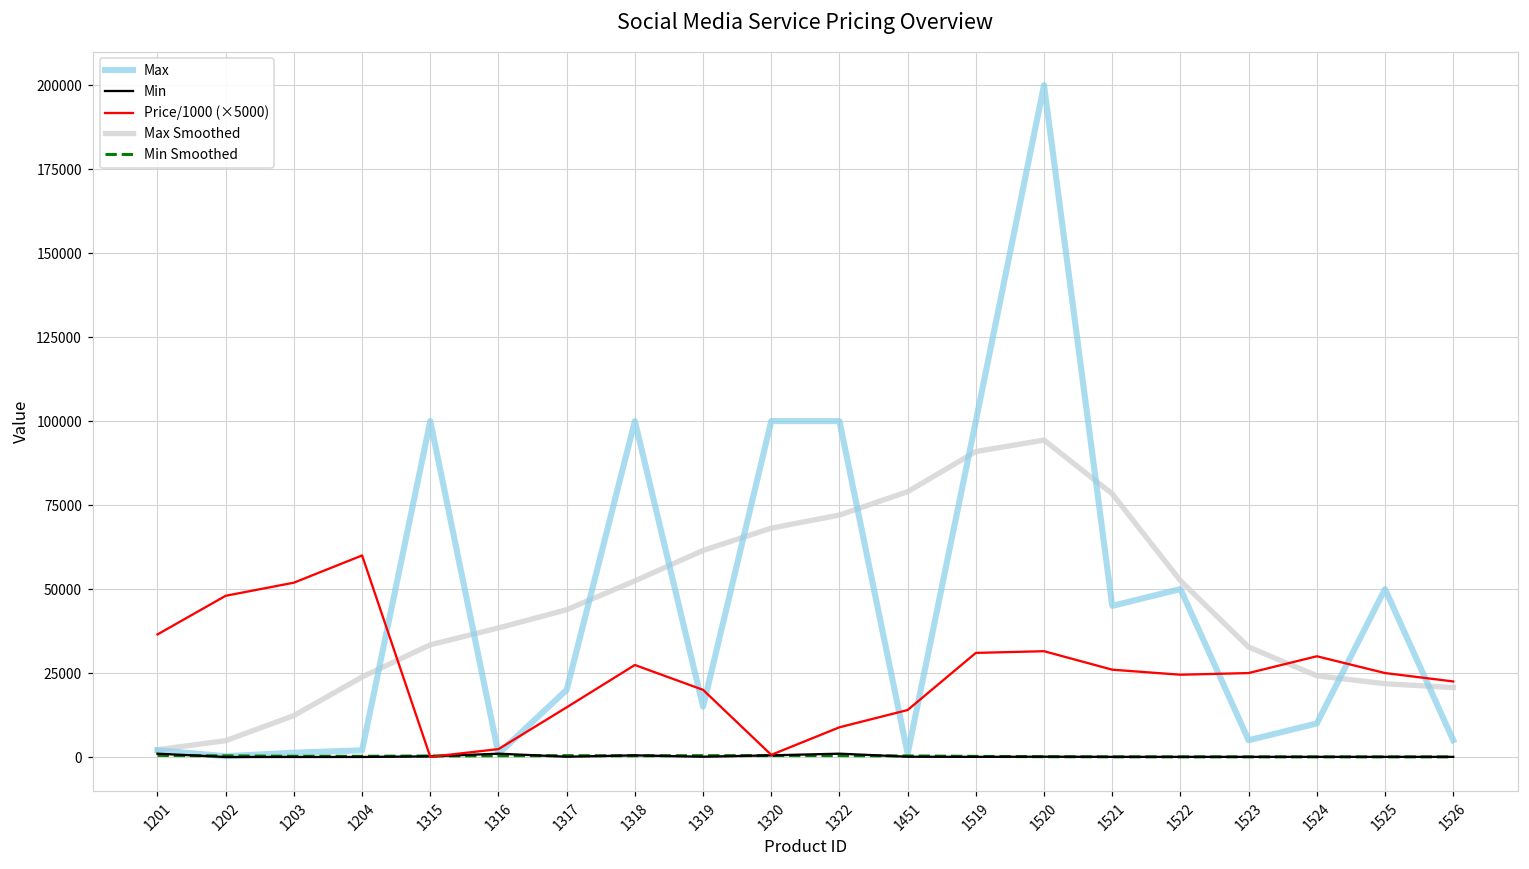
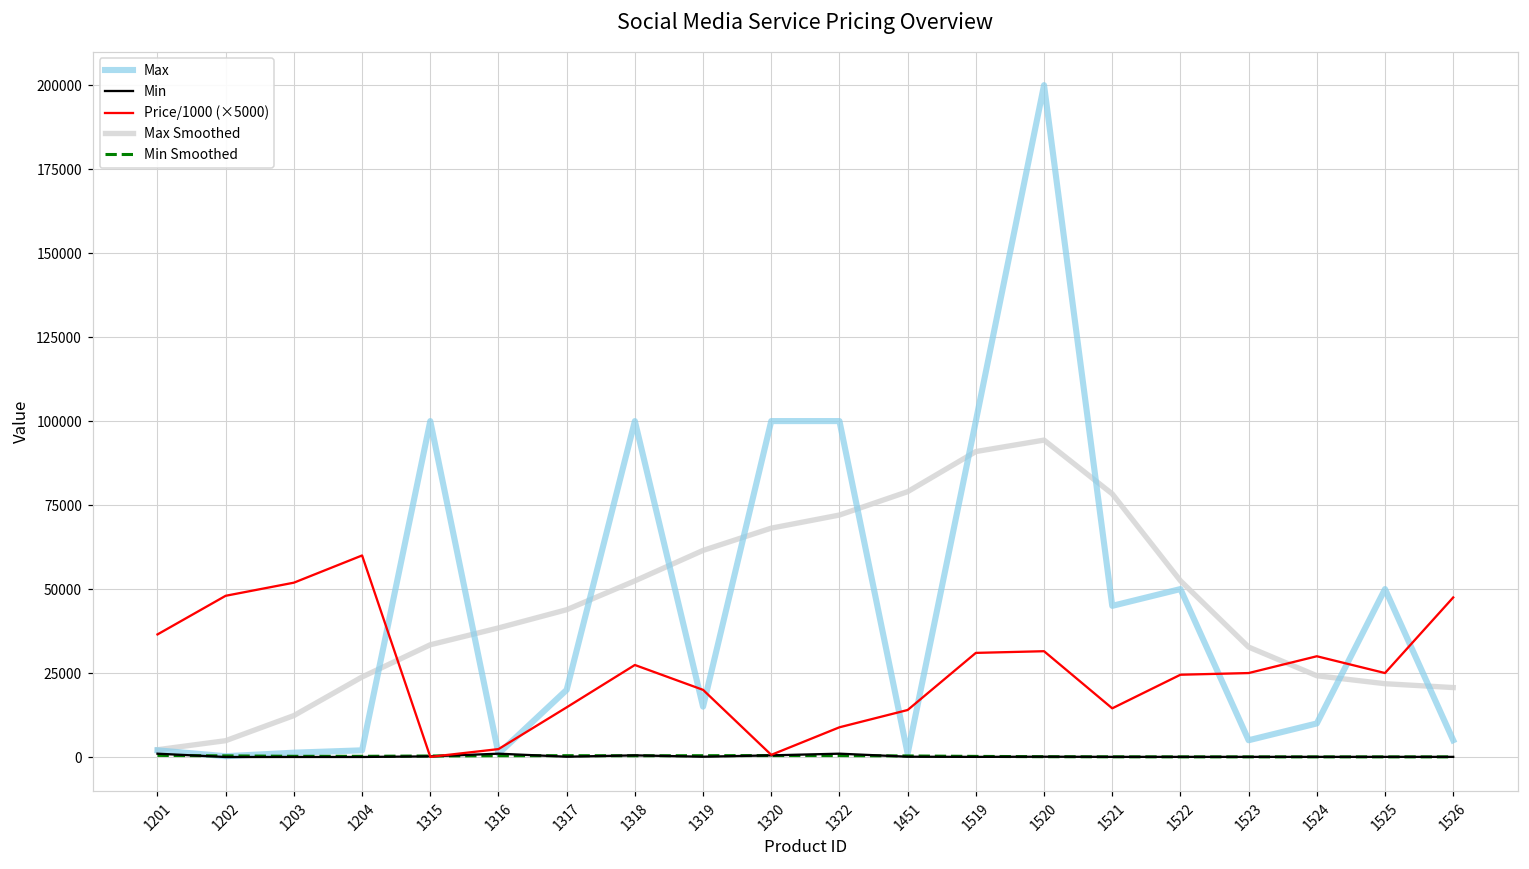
Price/1000 (×5000), 1521: 26000 -> 15000
Price/1000 (×5000), 1526: 23000 -> 48000
